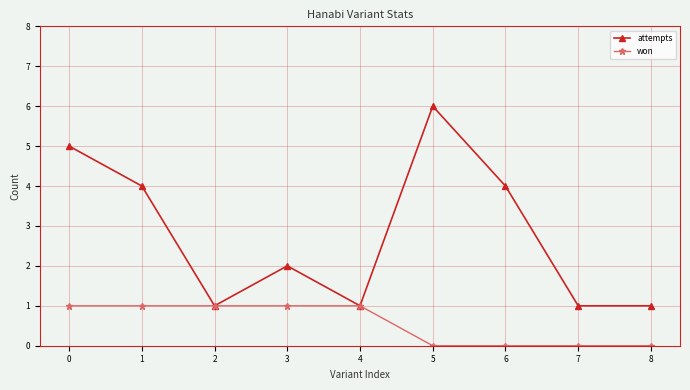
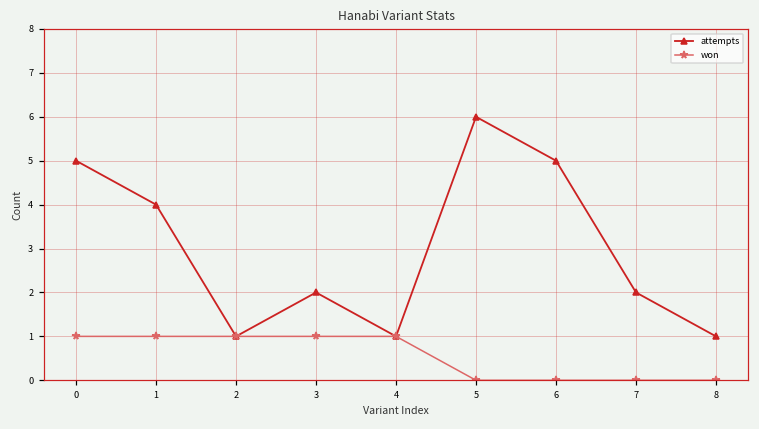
attempts, 6: 4 -> 5
attempts, 7: 1 -> 2
